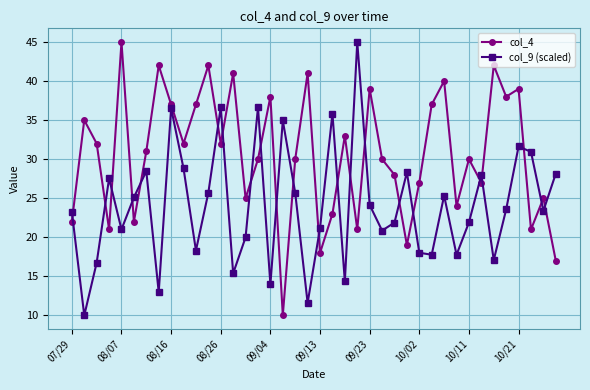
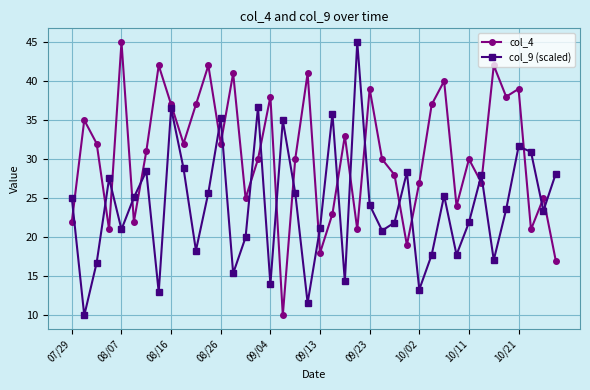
col_9 (scaled), 07/29: 23 -> 25
col_9 (scaled), 08/26: 37 -> 35
col_9 (scaled), 10/02: 18 -> 13
